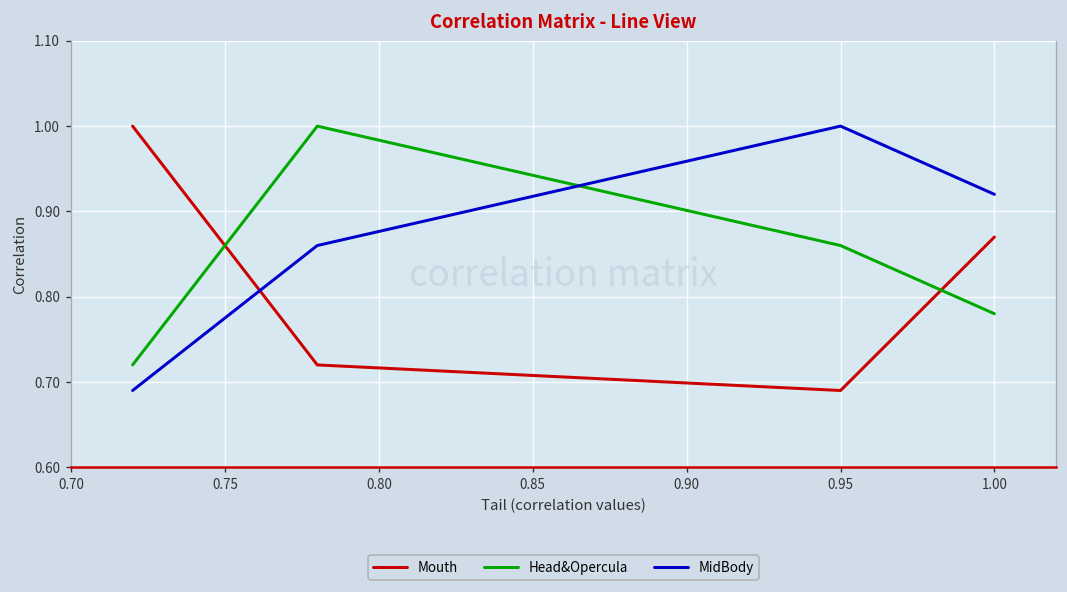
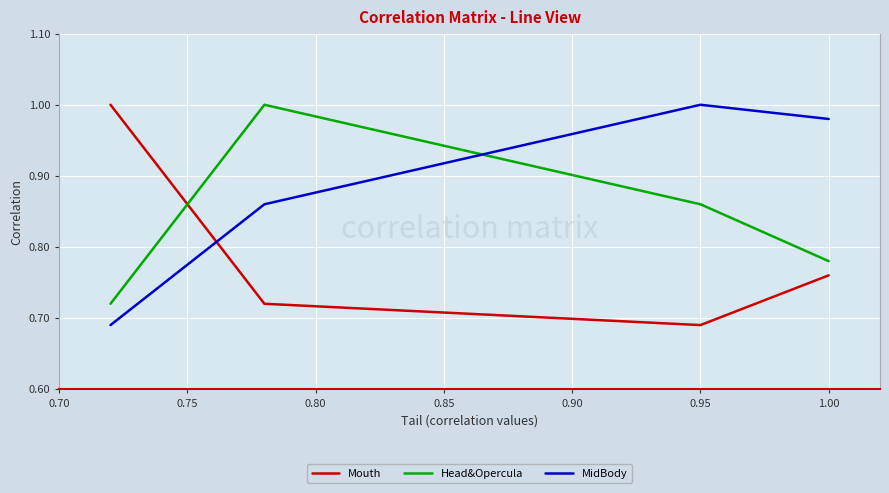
Mouth, 1.00: 0.87 -> 0.76
MidBody, 1.00: 0.92 -> 0.98
